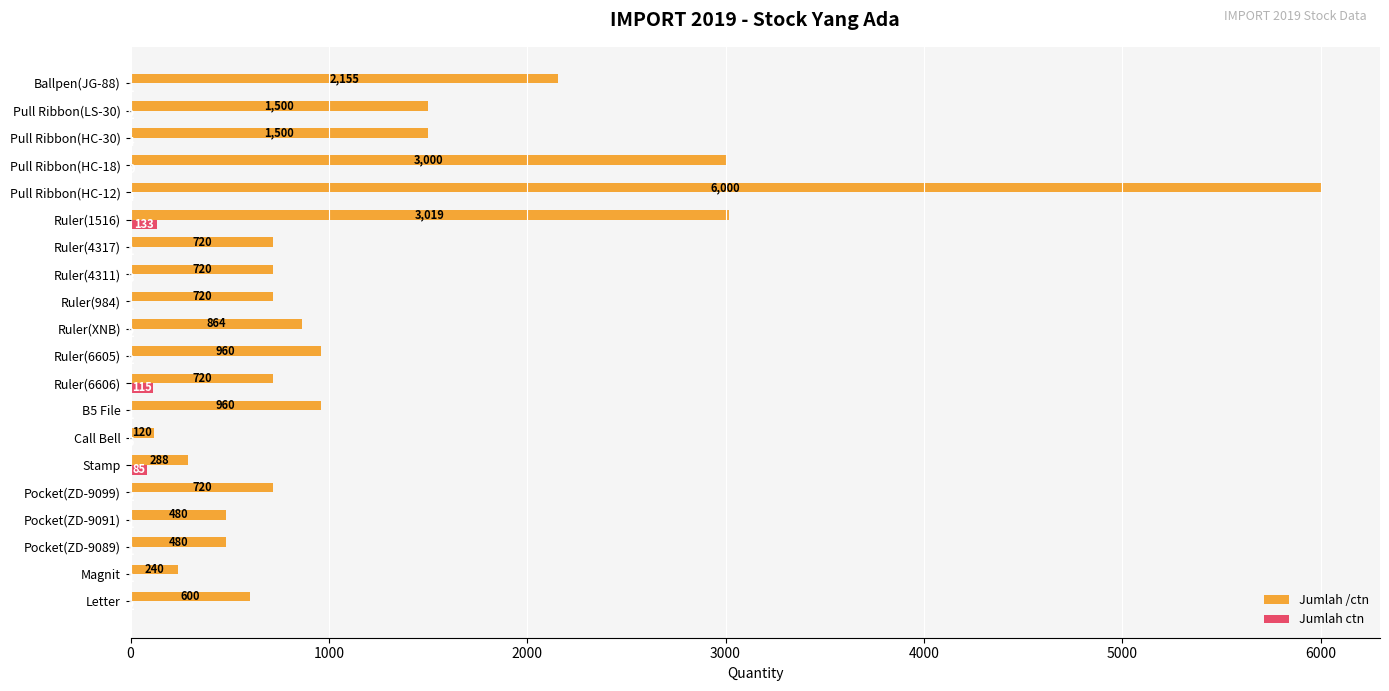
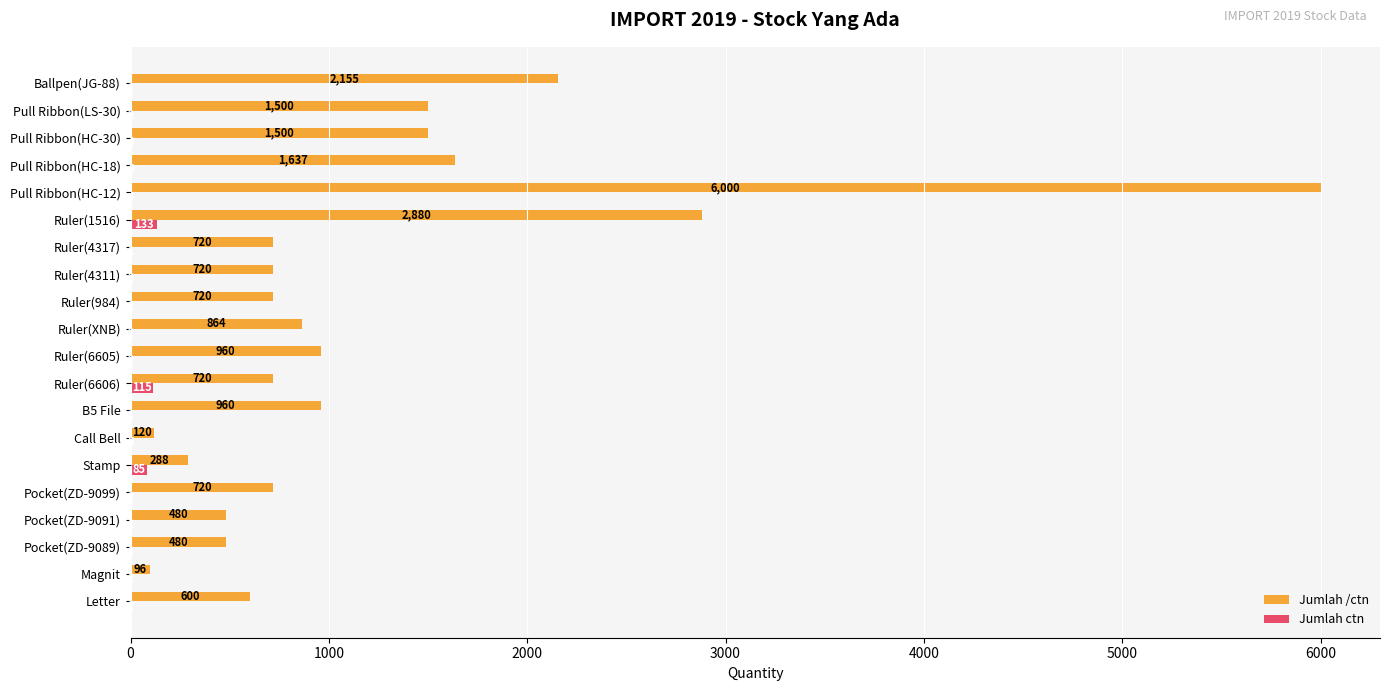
Jumlah /ctn, Pull Ribbon(HC-18): 3,000 -> 1,637
Jumlah /ctn, Ruler(1516): 3,019 -> 2,880
Jumlah /ctn, Magnit: 240 -> 96
